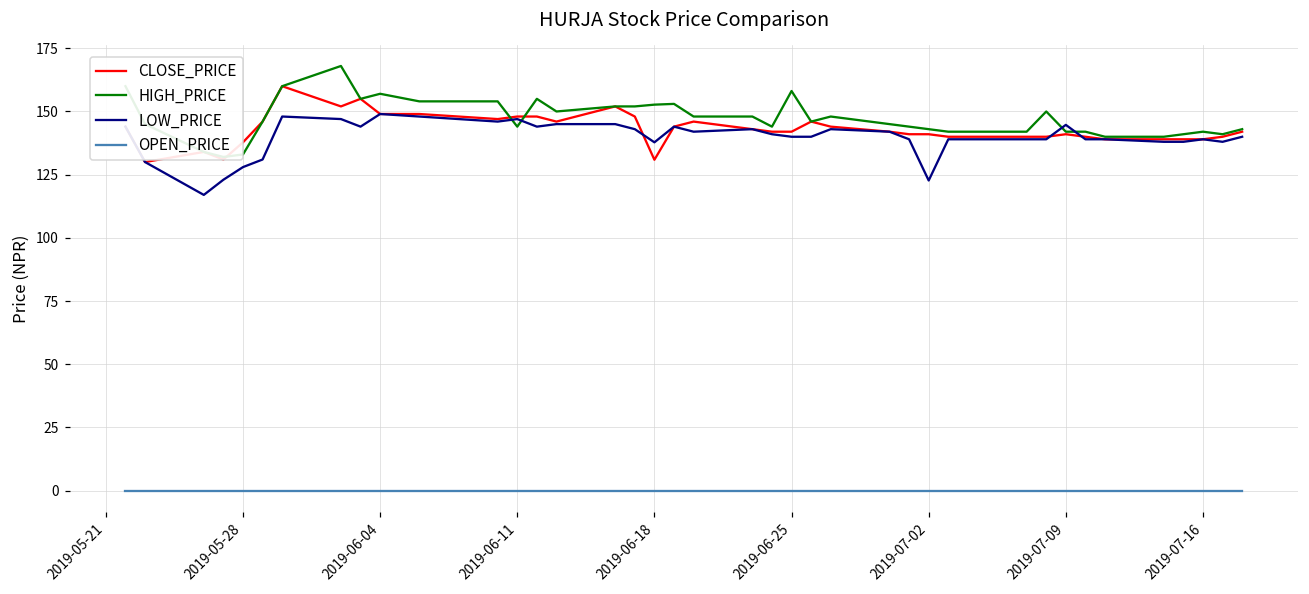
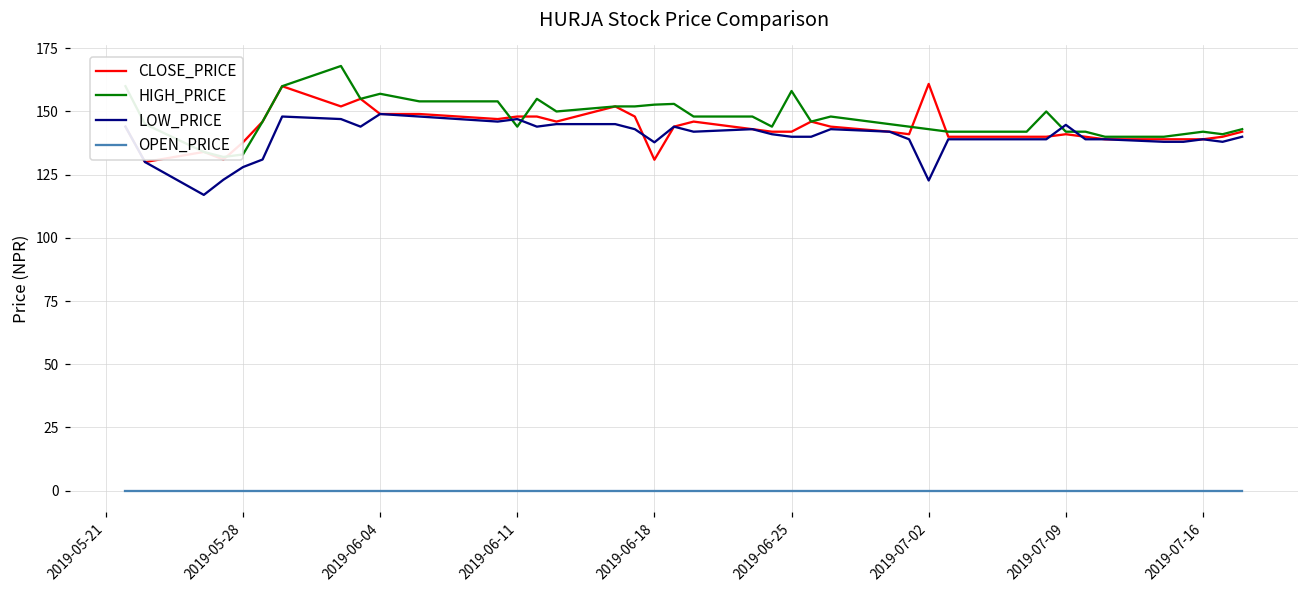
CLOSE_PRICE, 2019-07-02: 141 -> 161
